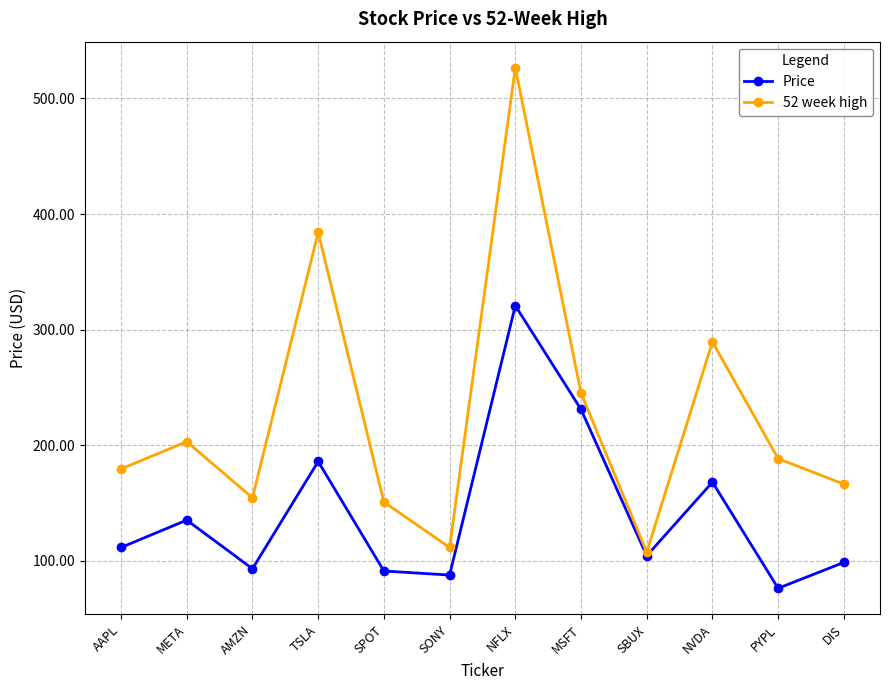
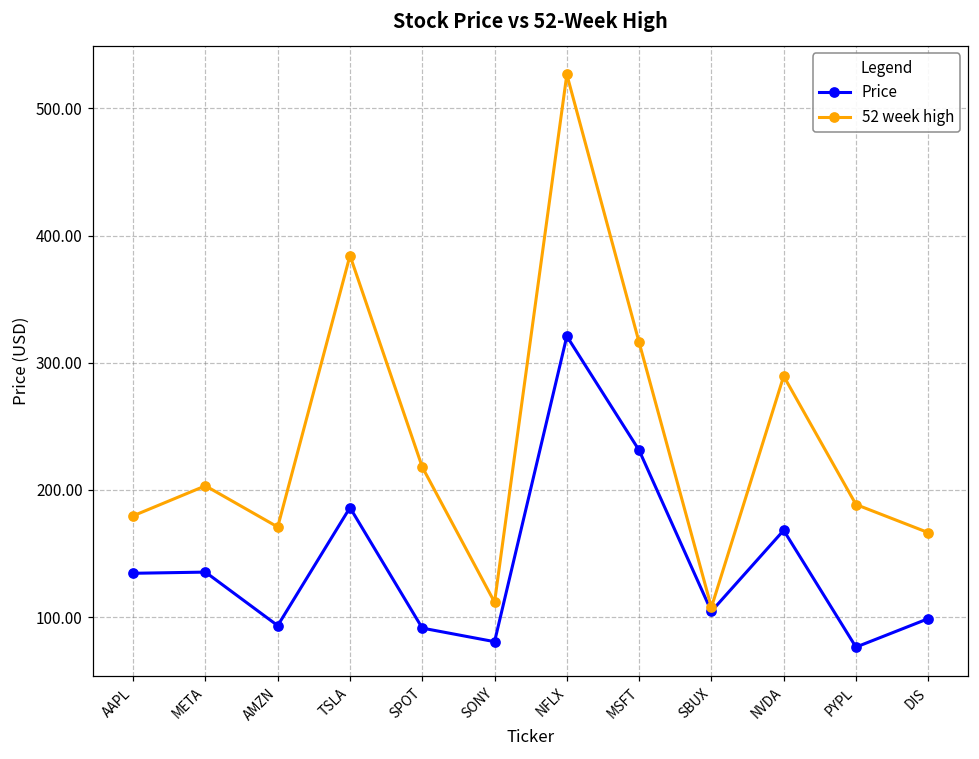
Price, AAPL: 112 -> 134
52 week high, AMZN: 155 -> 171
52 week high, SPOT: 151 -> 218
Price, SONY: 88 -> 81
52 week high, MSFT: 245 -> 316
